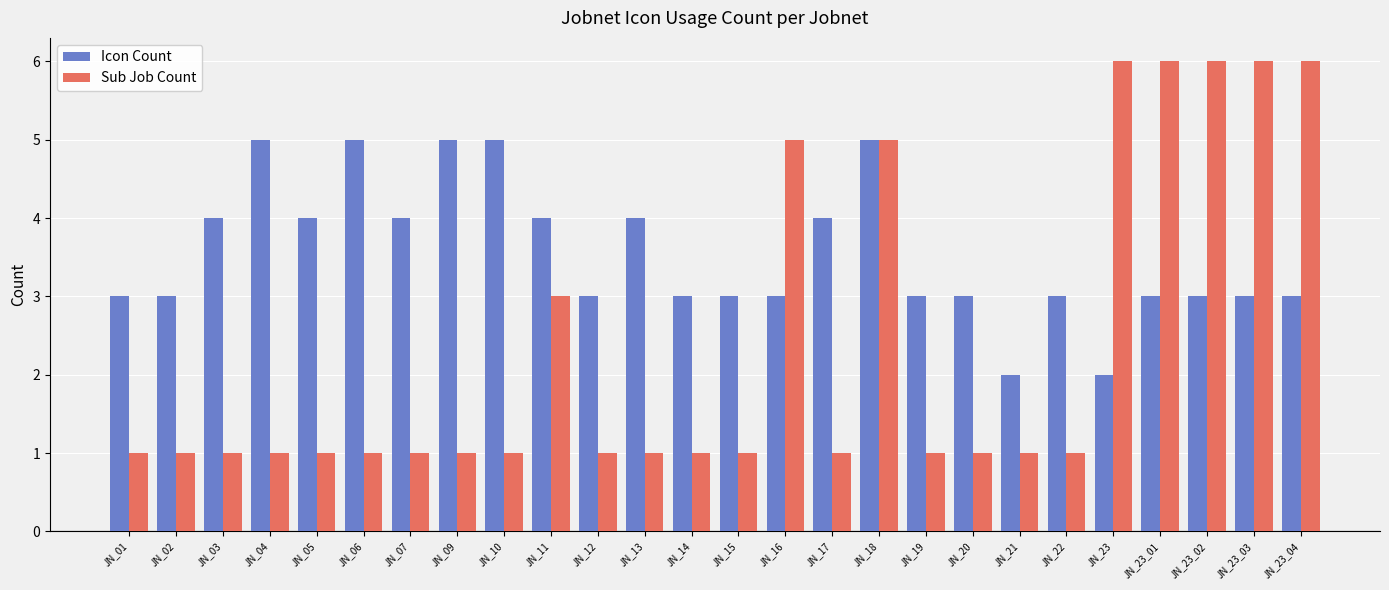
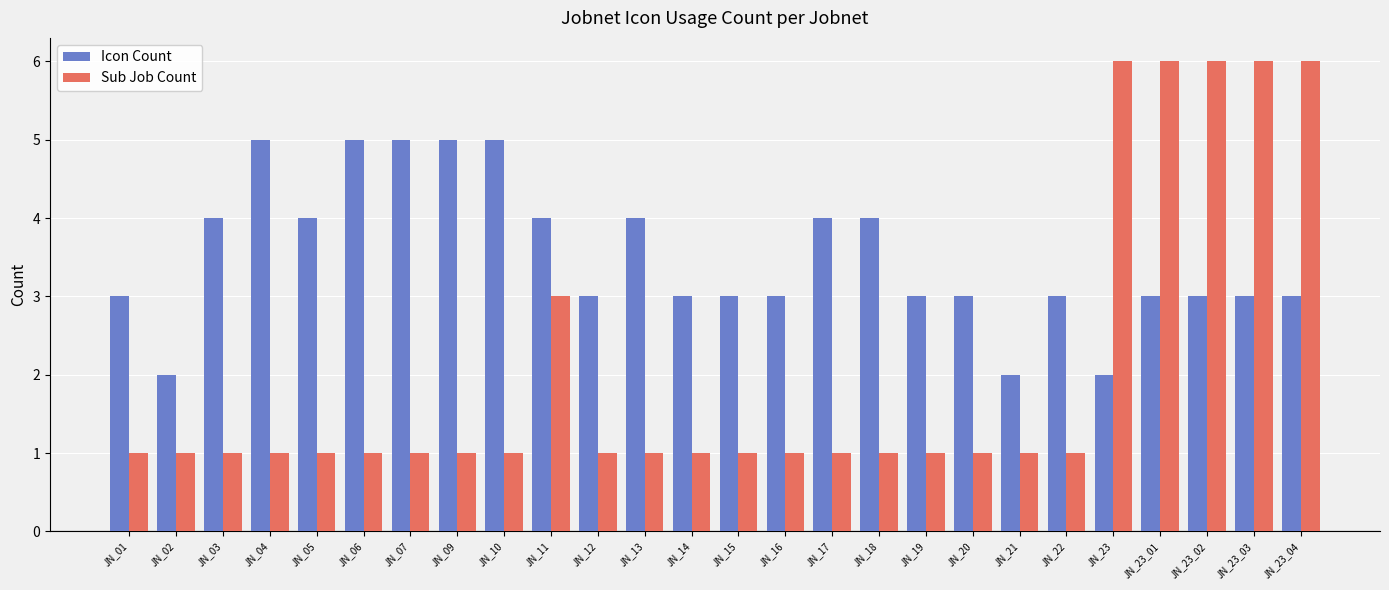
Icon Count, JN_02: 3 -> 2
Icon Count, JN_07: 4 -> 5
Sub Job Count, JN_16: 5 -> 1
Icon Count, JN_18: 5 -> 4
Sub Job Count, JN_18: 5 -> 1
